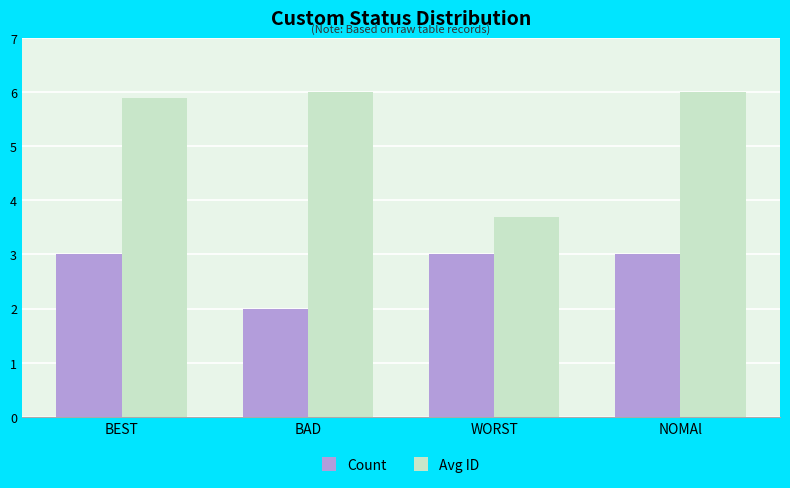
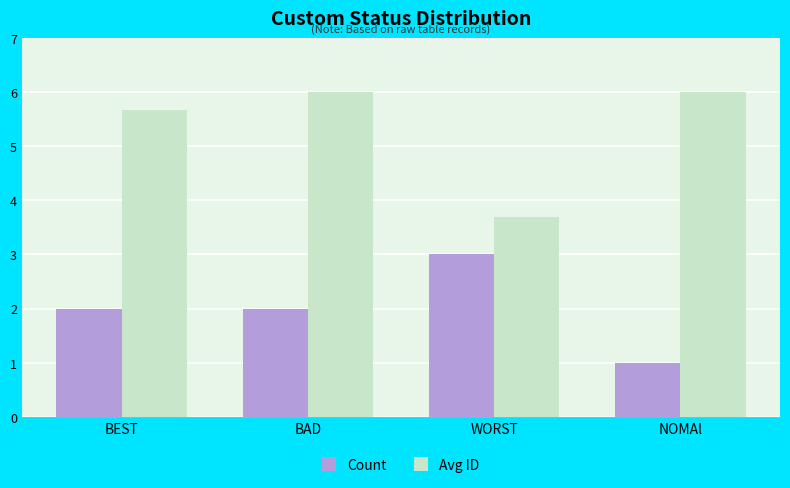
Count, BEST: 3 -> 2
Avg ID, BEST: 5.9 -> 5.7
Count, NOMAl: 3 -> 1
